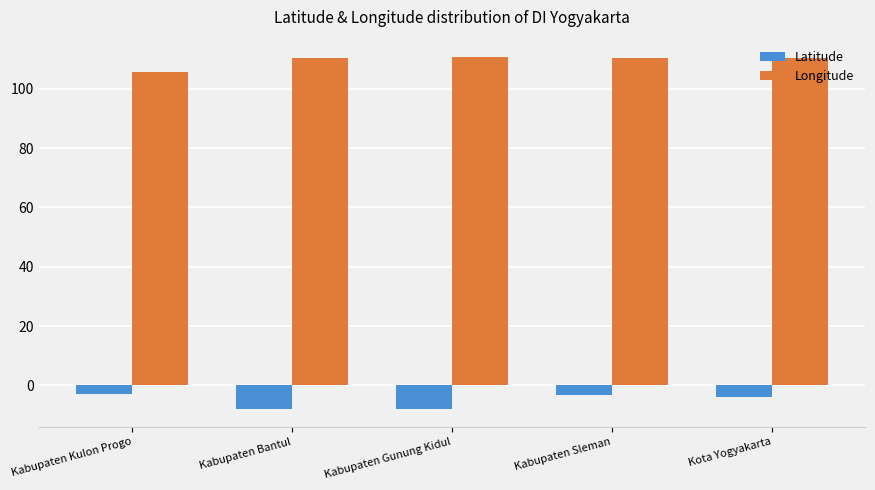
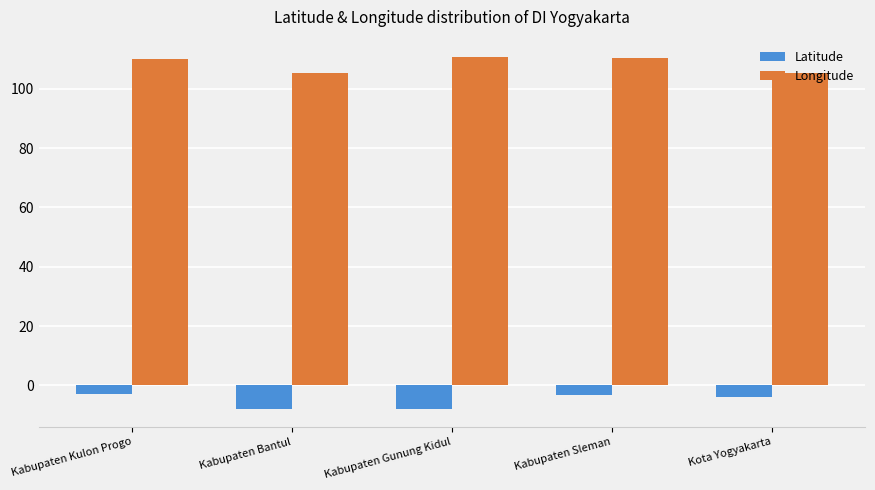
Longitude, Kabupaten Kulon Progo: 106 -> 110
Longitude, Kabupaten Bantul: 110 -> 105
Longitude, Kota Yogyakarta: 110 -> 105
